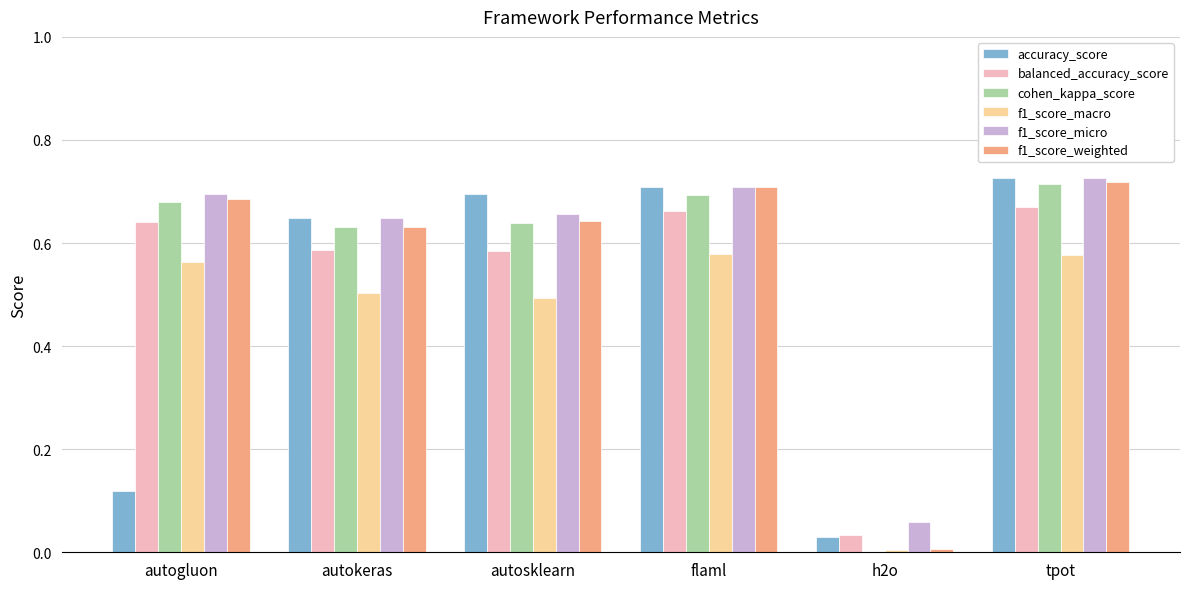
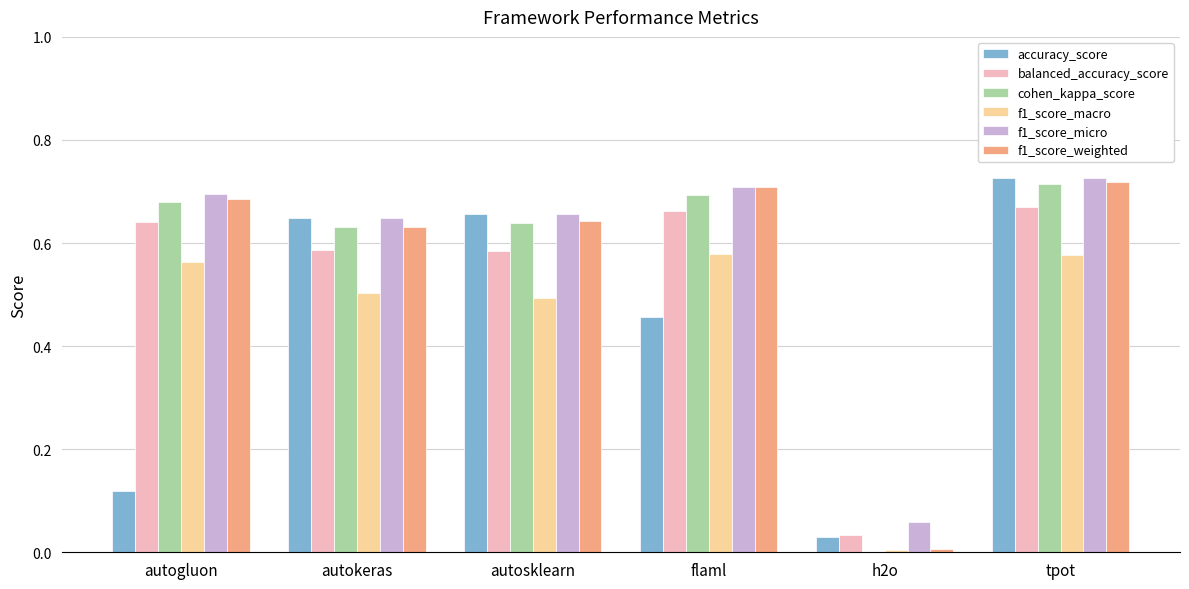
accuracy_score, autosklearn: 0.70 -> 0.66
accuracy_score, flaml: 0.71 -> 0.46
